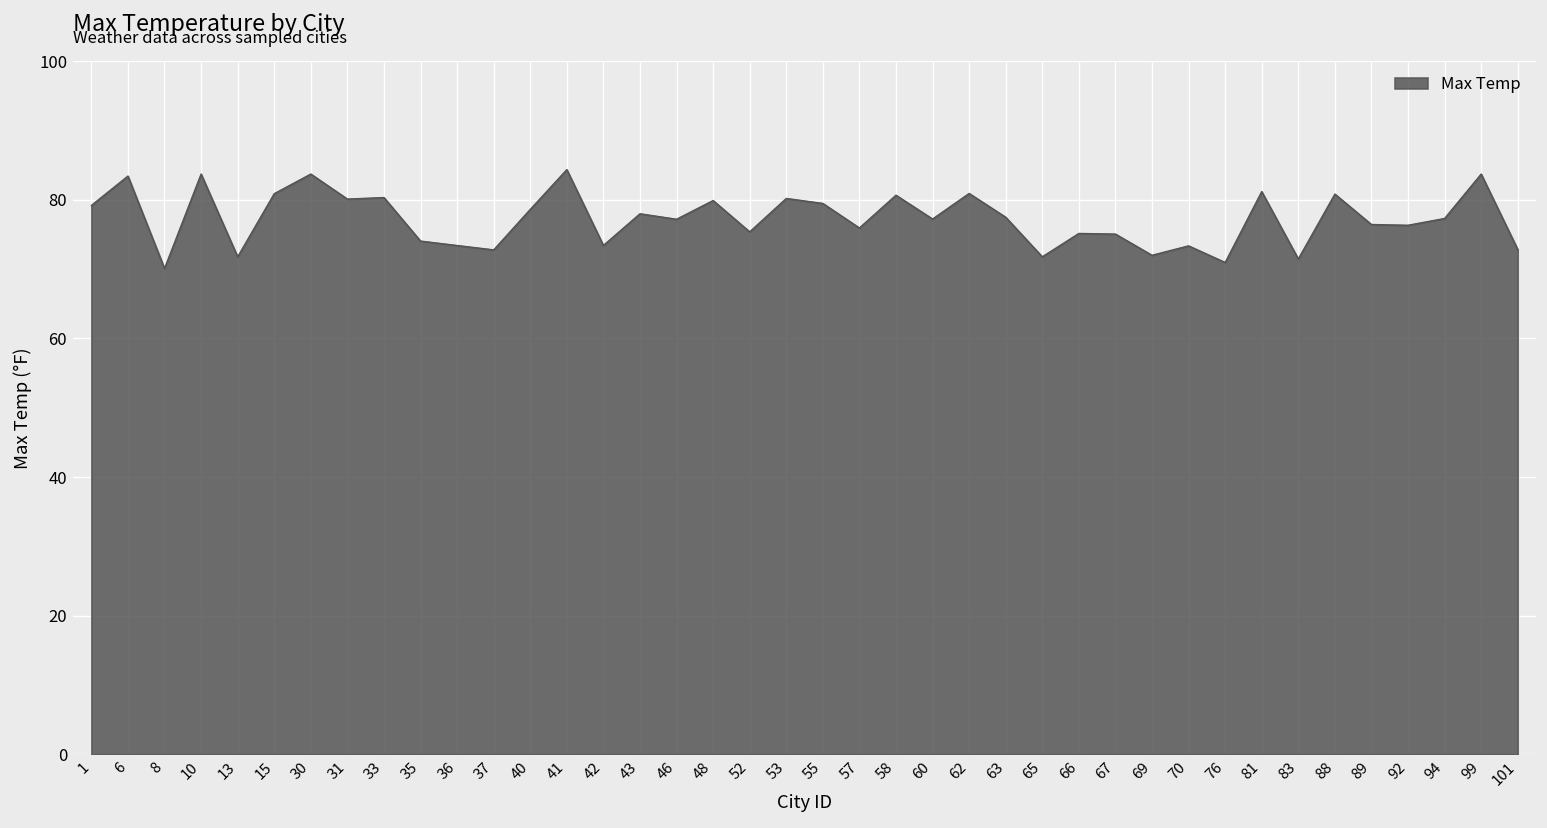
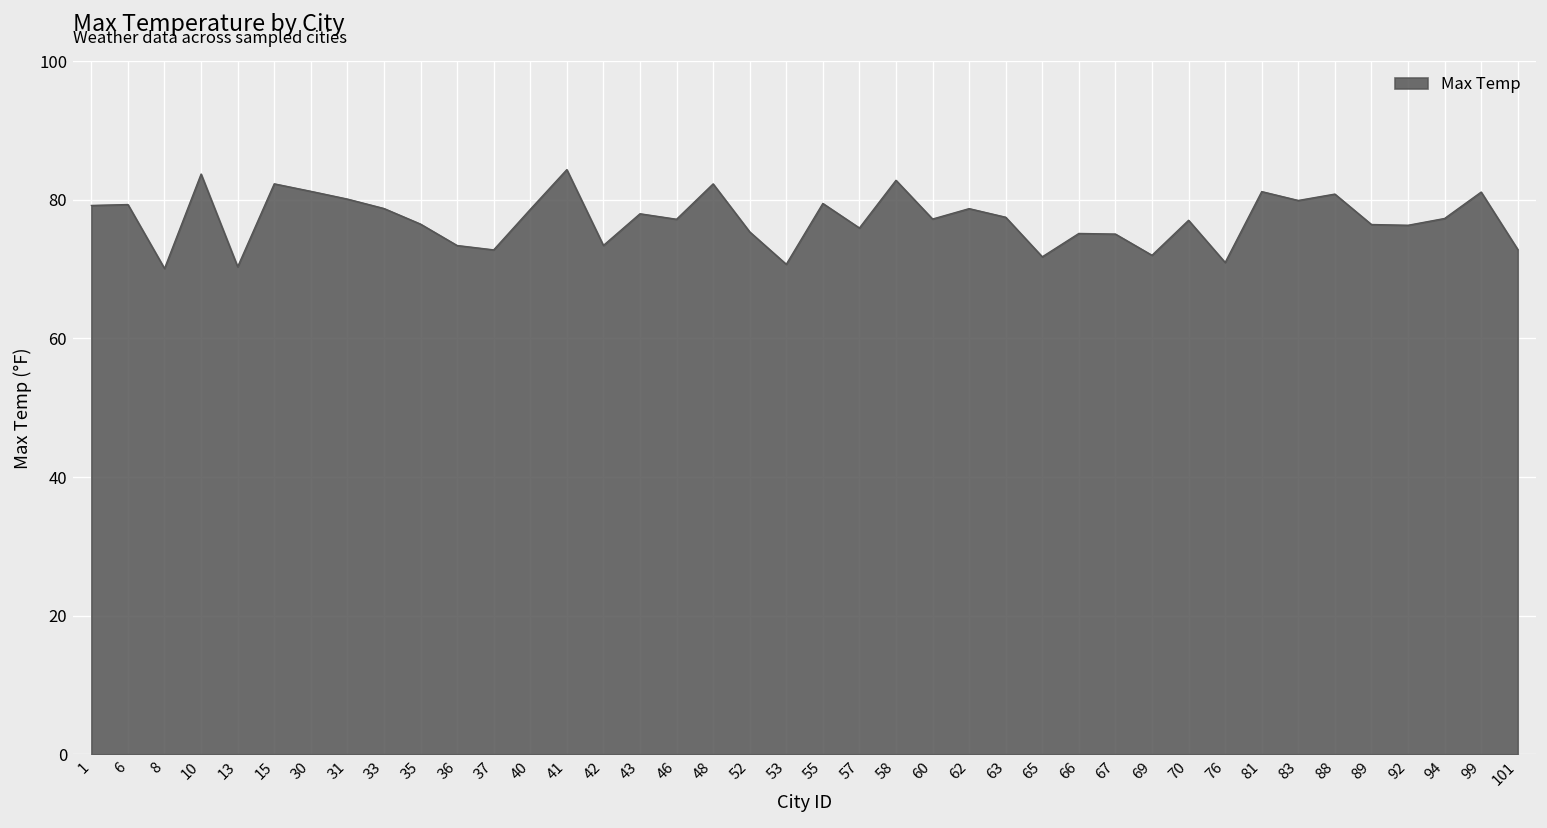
6: 83 -> 79
13: 72 -> 70
15: 81 -> 82
30: 84 -> 81
33: 80 -> 79
35: 74 -> 77
48: 80 -> 82
53: 80 -> 71
58: 81 -> 83
62: 81 -> 79
70: 73 -> 77
83: 71 -> 80
99: 84 -> 81
